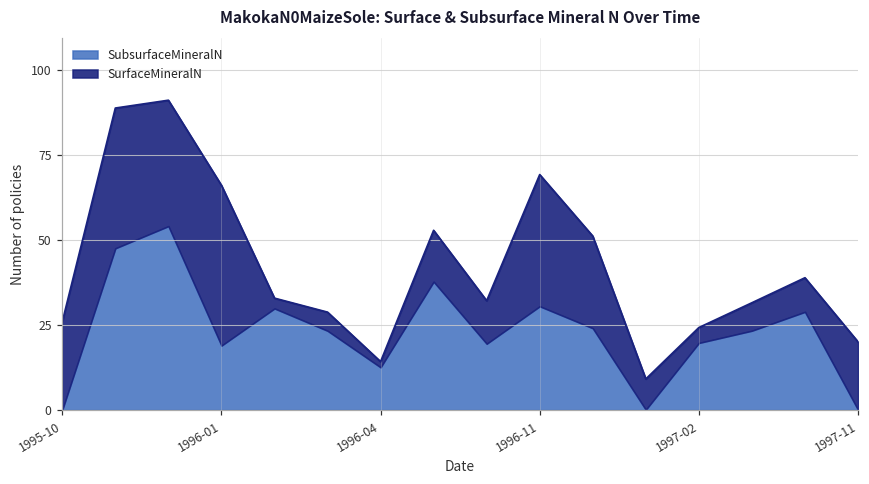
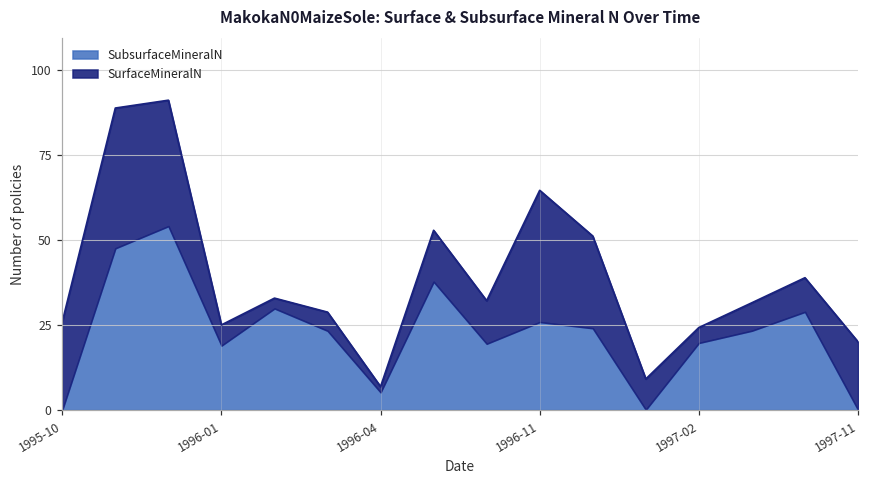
SurfaceMineralN, 1996-01: 47 -> 6
SubsurfaceMineralN, 1996-04: 12 -> 5
SubsurfaceMineralN, 1996-11: 30 -> 26
